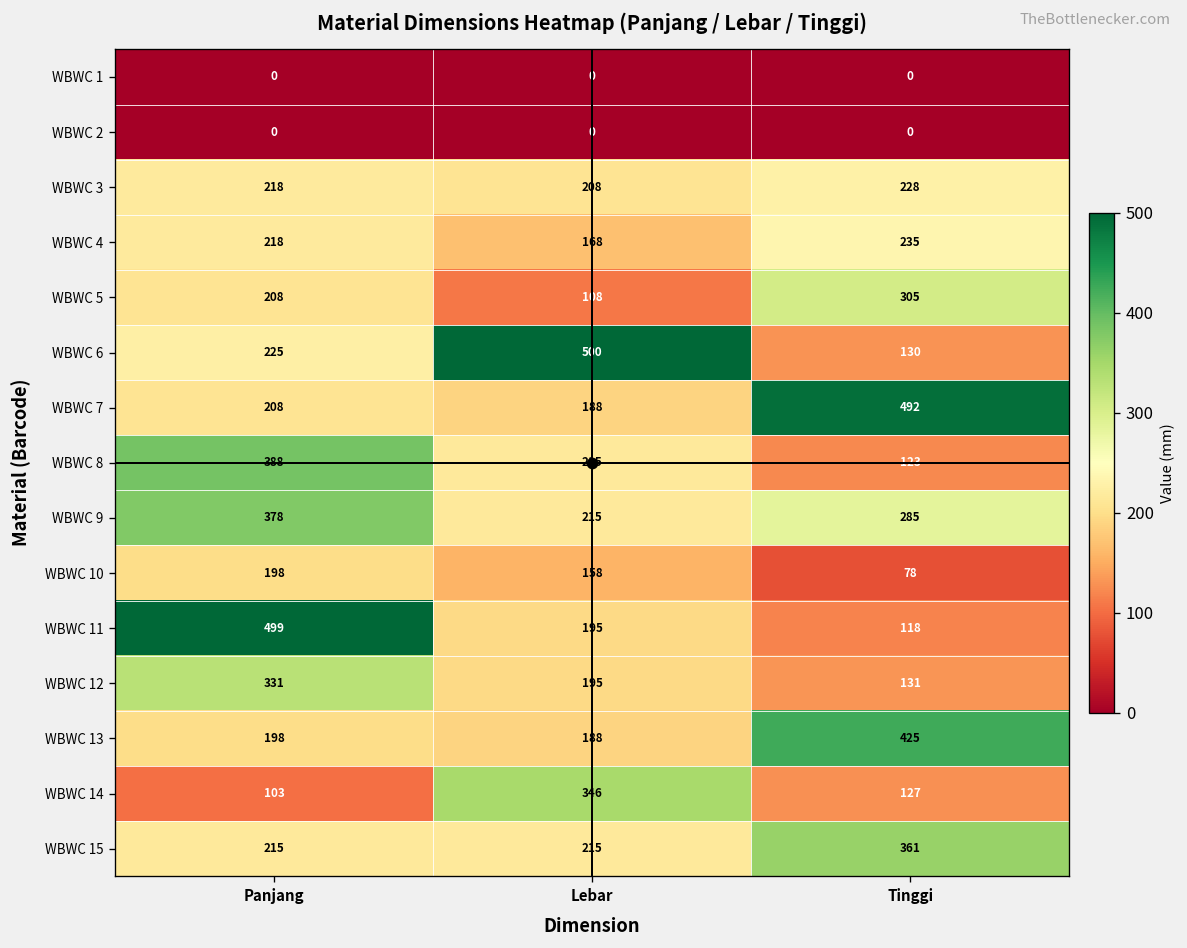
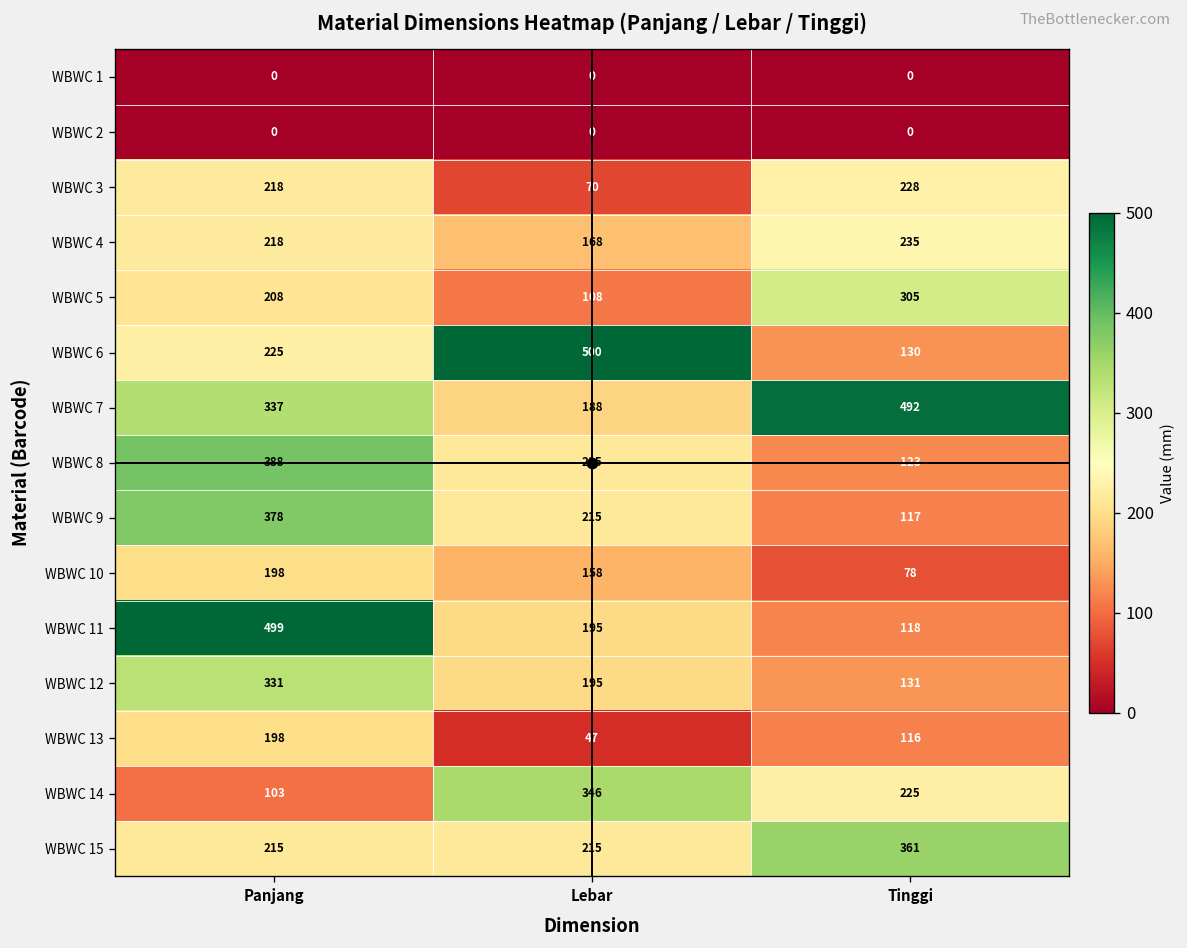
WBWC 3, Lebar: 208 -> 70
WBWC 7, Panjang: 208 -> 337
WBWC 9, Tinggi: 285 -> 117
WBWC 13, Lebar: 188 -> 47
WBWC 13, Tinggi: 425 -> 116
WBWC 14, Tinggi: 127 -> 225
